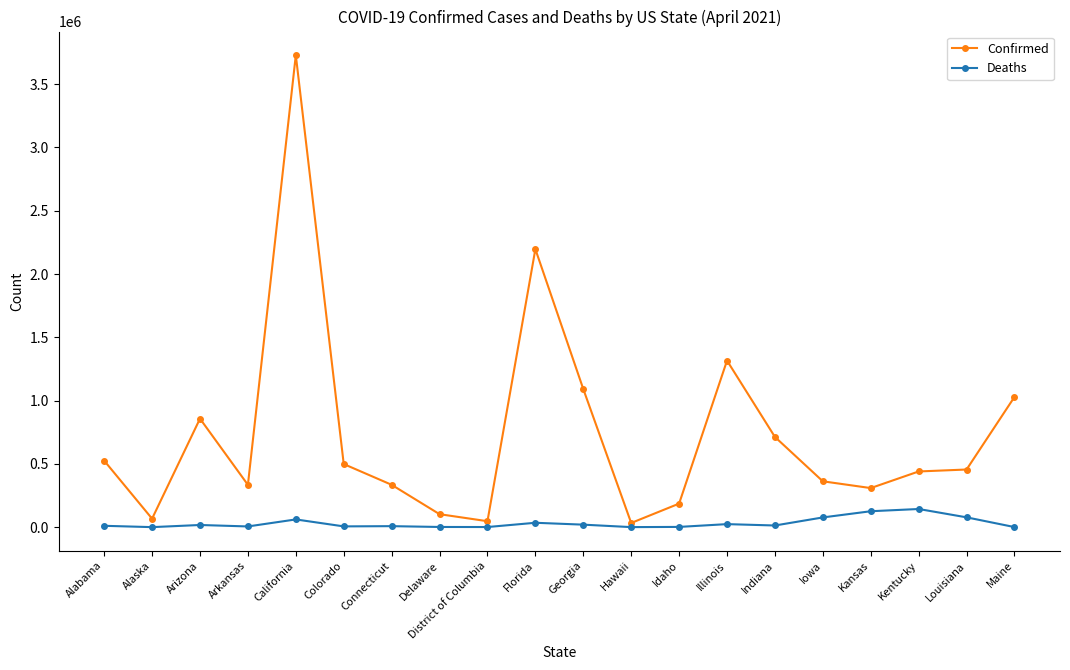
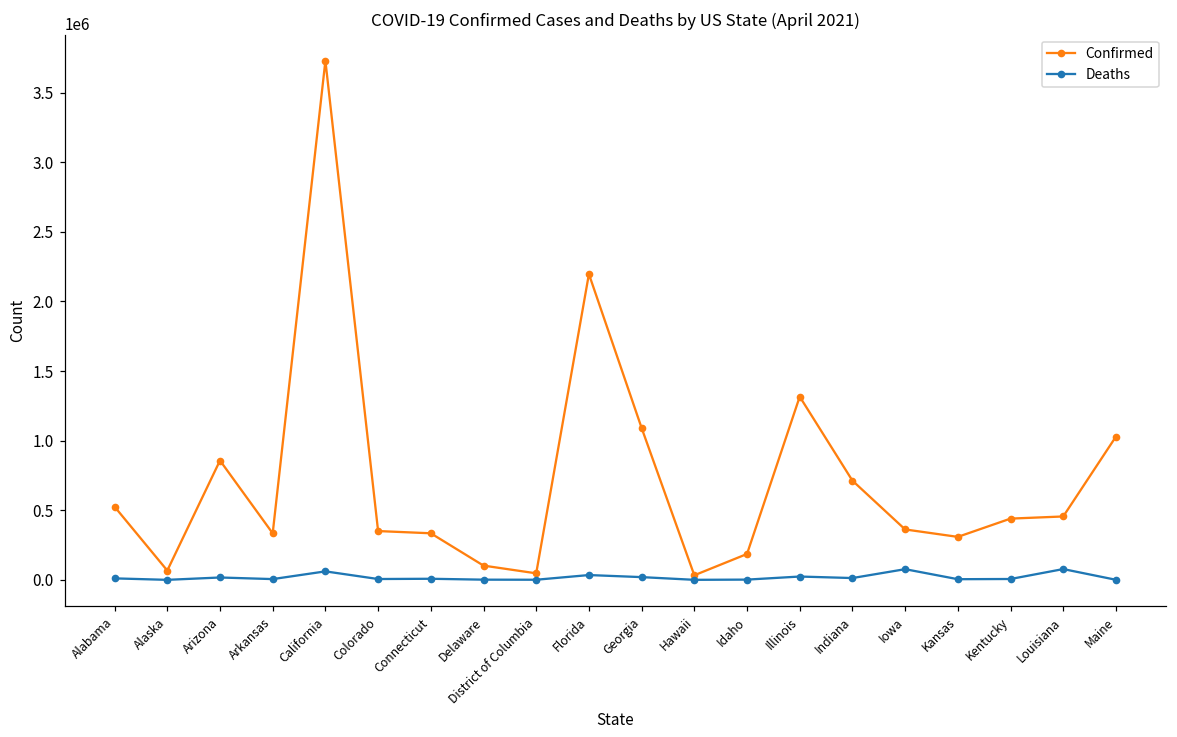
Confirmed, Colorado: 500000 -> 350000
Deaths, Kansas: 130000 -> 0
Deaths, Kentucky: 140000 -> 10000
